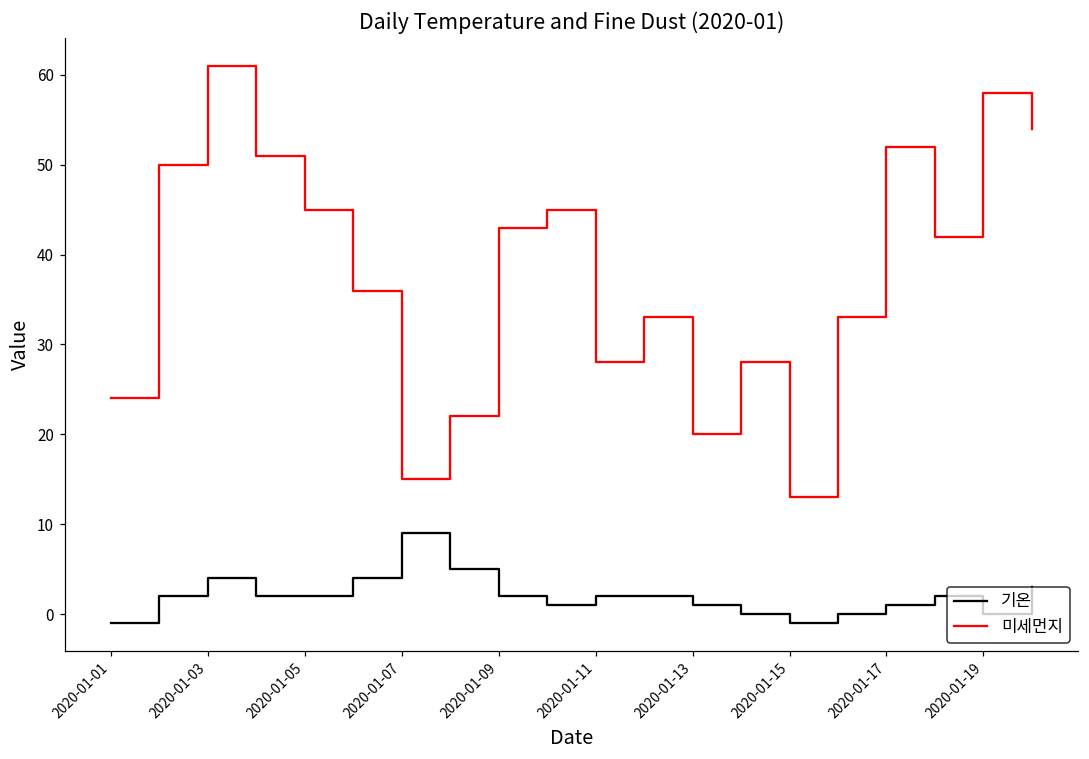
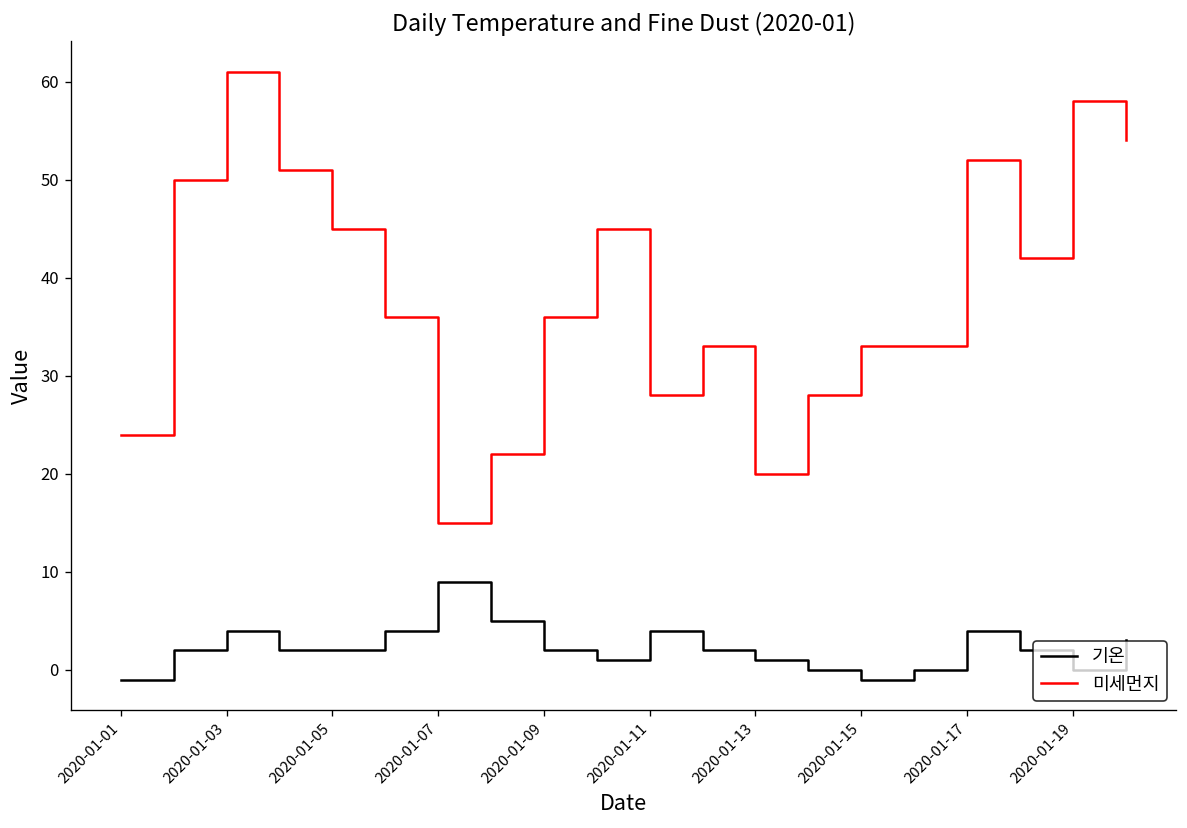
미세먼지, 2020-01-09: 43 -> 36
기온, 2020-01-11: 2 -> 4
미세먼지, 2020-01-15: 13 -> 33
기온, 2020-01-17: 1 -> 4
